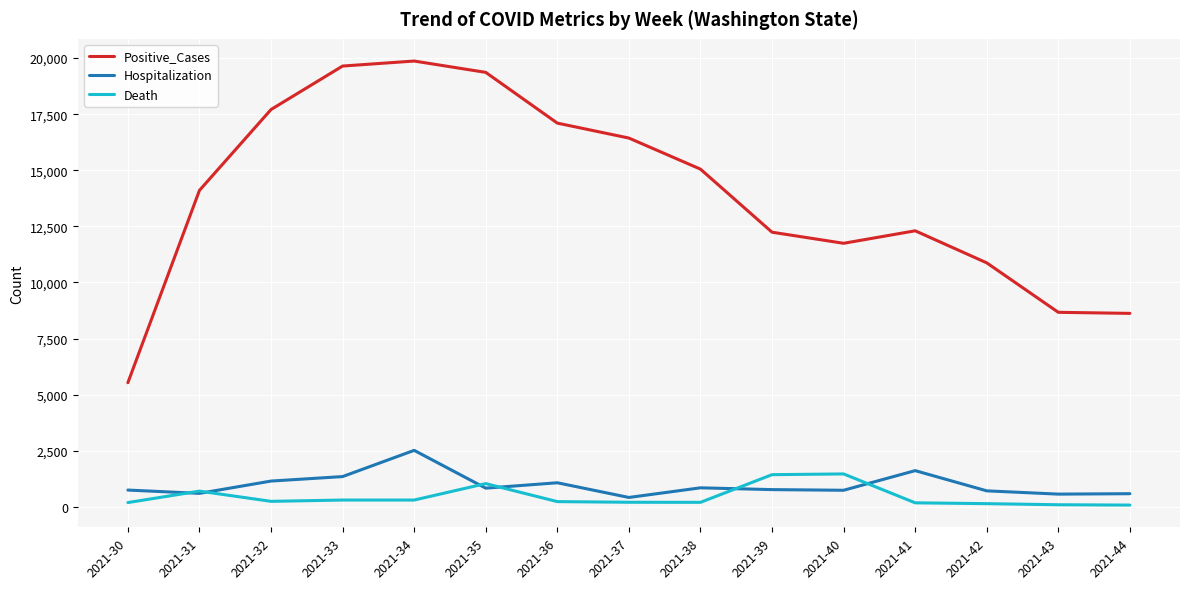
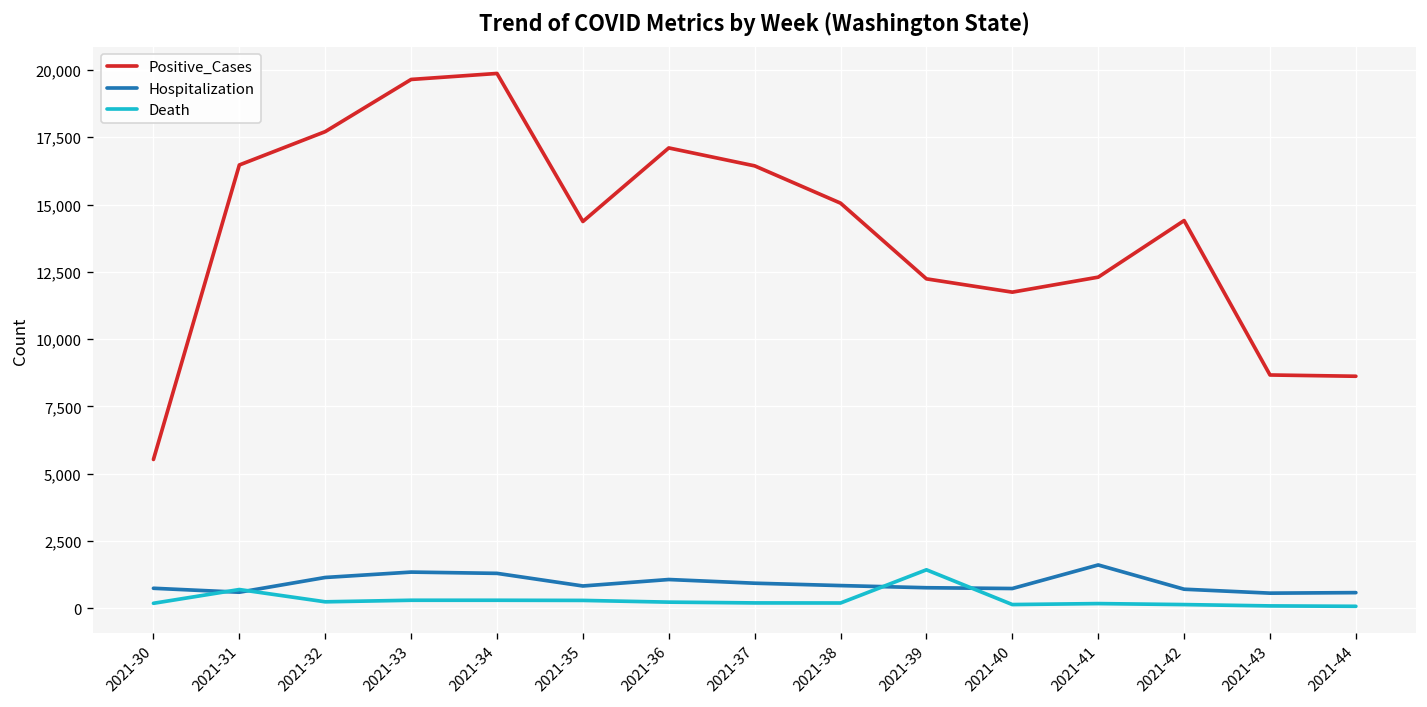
Positive_Cases, 2021-31: 14,100 -> 16,500
Hospitalization, 2021-34: 2,500 -> 1,300
Positive_Cases, 2021-35: 19,400 -> 14,400
Death, 2021-35: 1,000 -> 300
Hospitalization, 2021-37: 400 -> 900
Death, 2021-40: 1,500 -> 100
Positive_Cases, 2021-42: 10,900 -> 14,400
